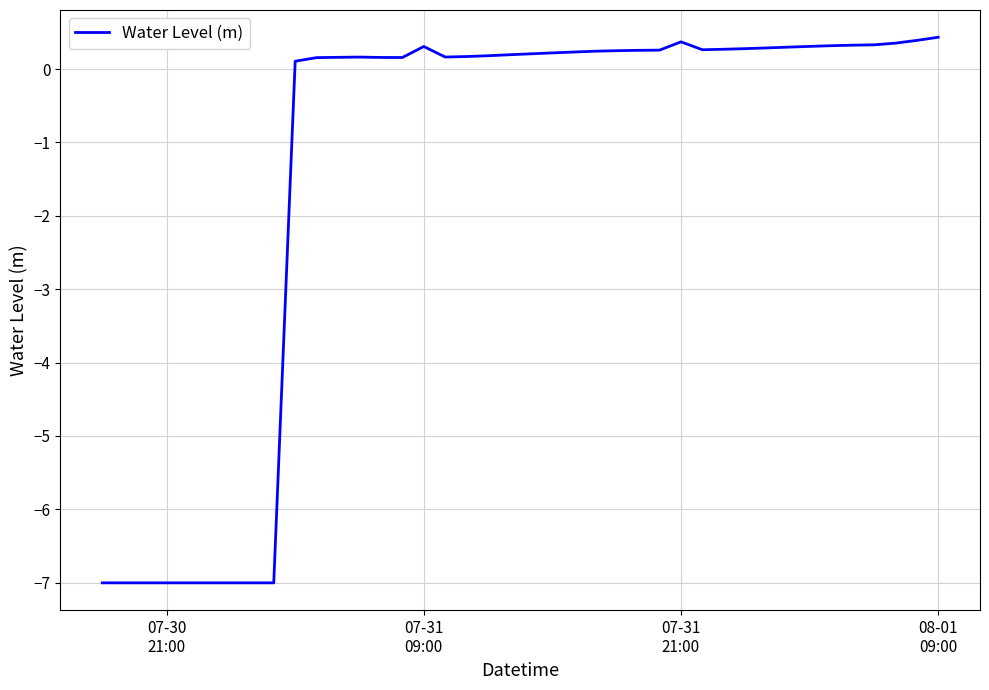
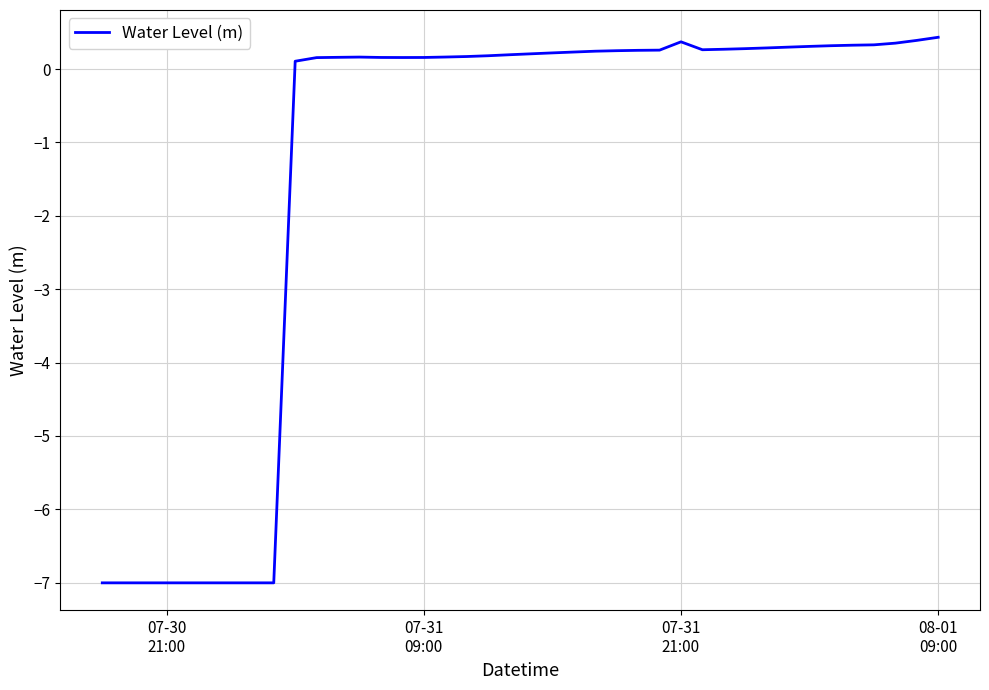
07-31 09:00: 0.3 -> 0.2
